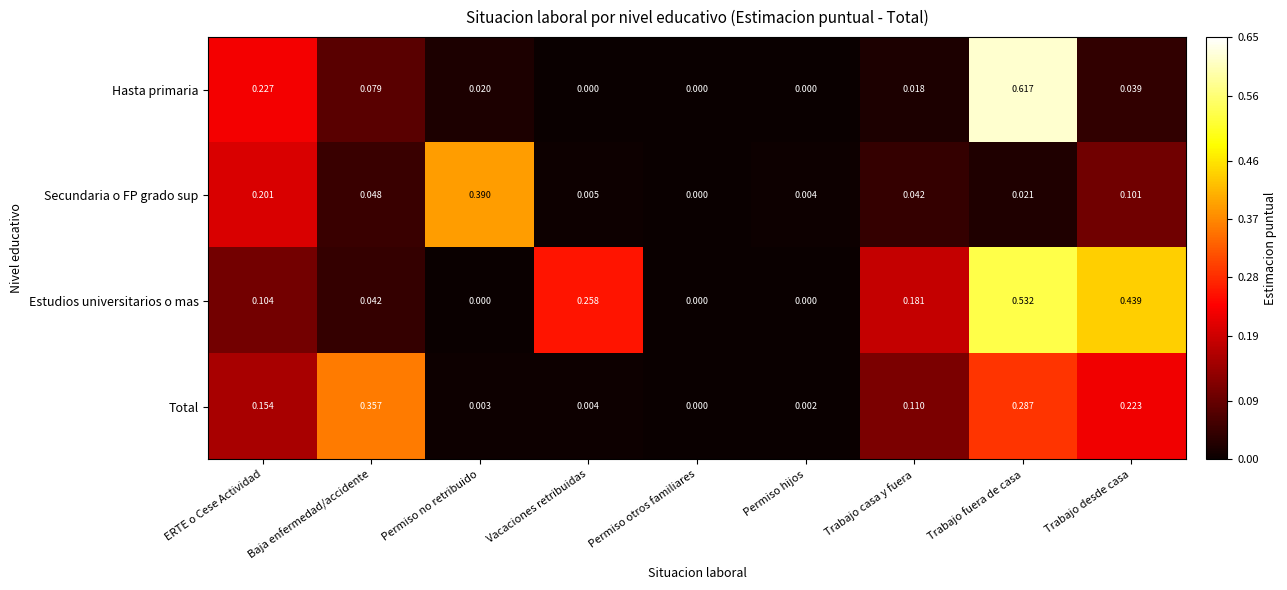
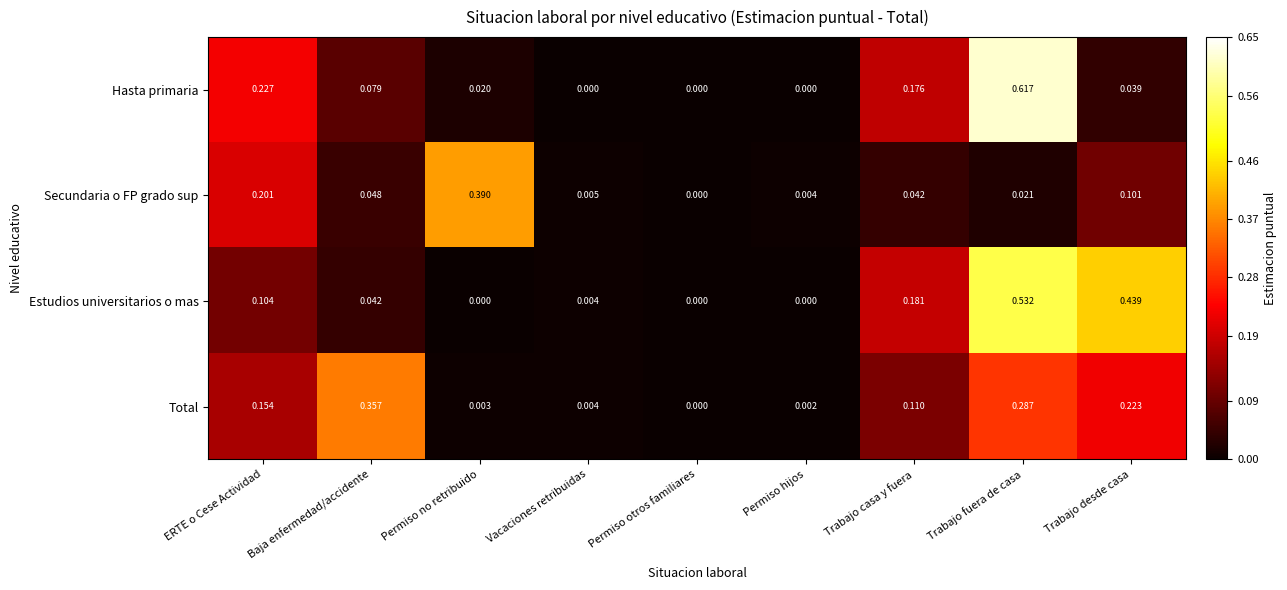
Hasta primaria, Trabajo casa y fuera: 0.018 -> 0.176
Estudios universitarios o mas, Vacaciones retribuidas: 0.258 -> 0.004
